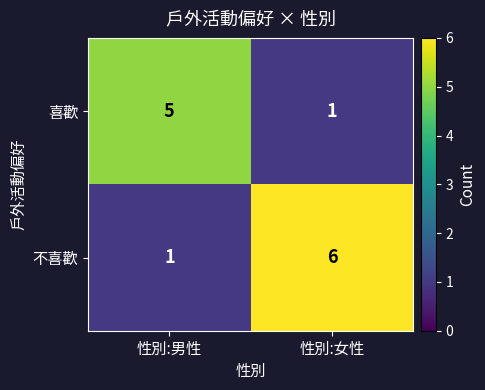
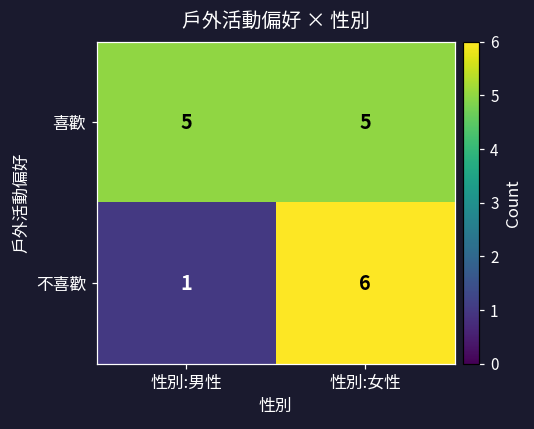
喜歡, 性別:女性: 1 -> 5
